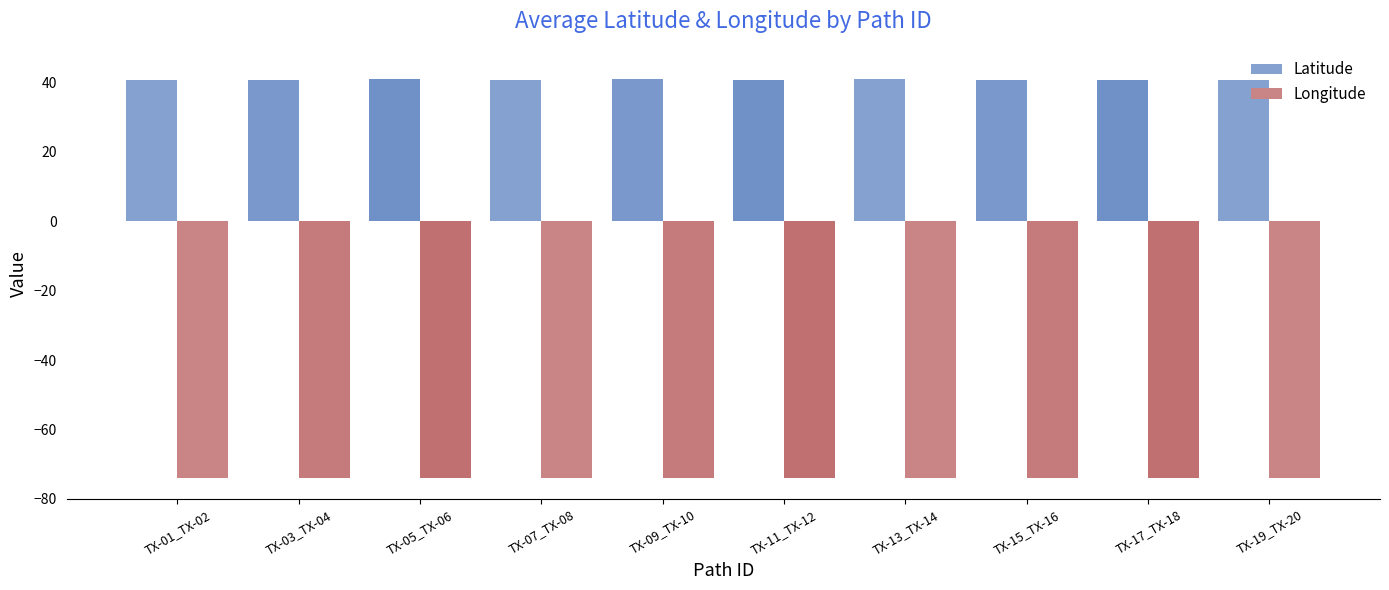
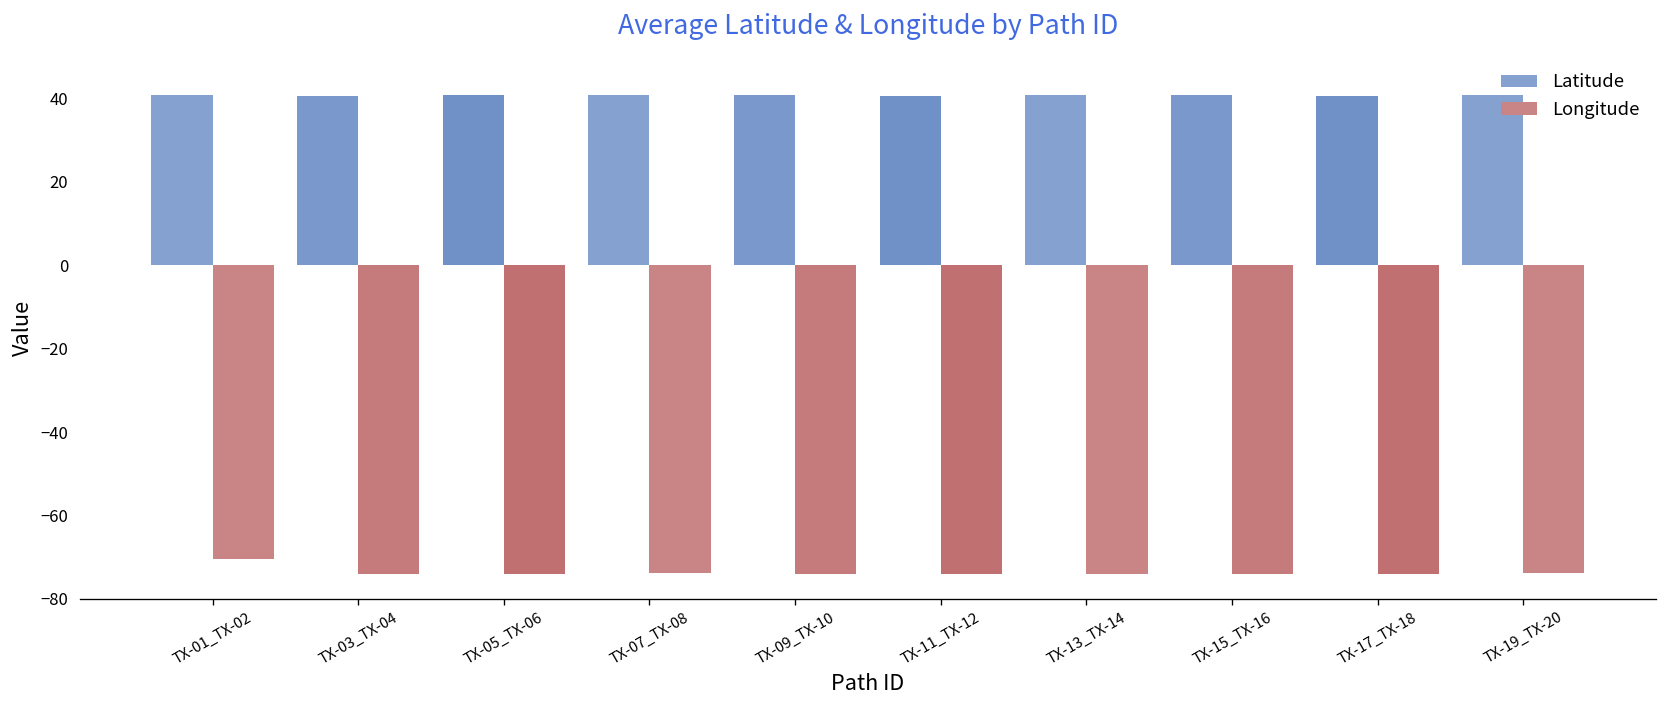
Longitude, TX-01_TX-02: -74 -> -71
